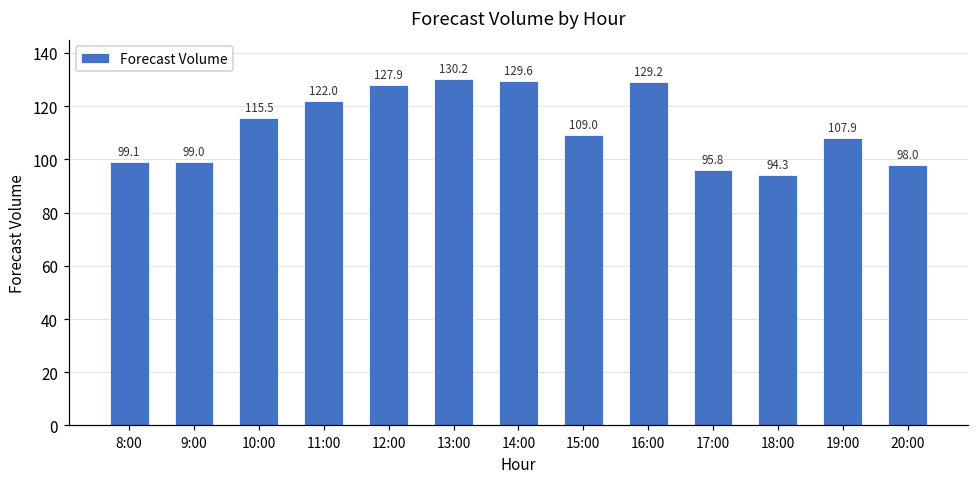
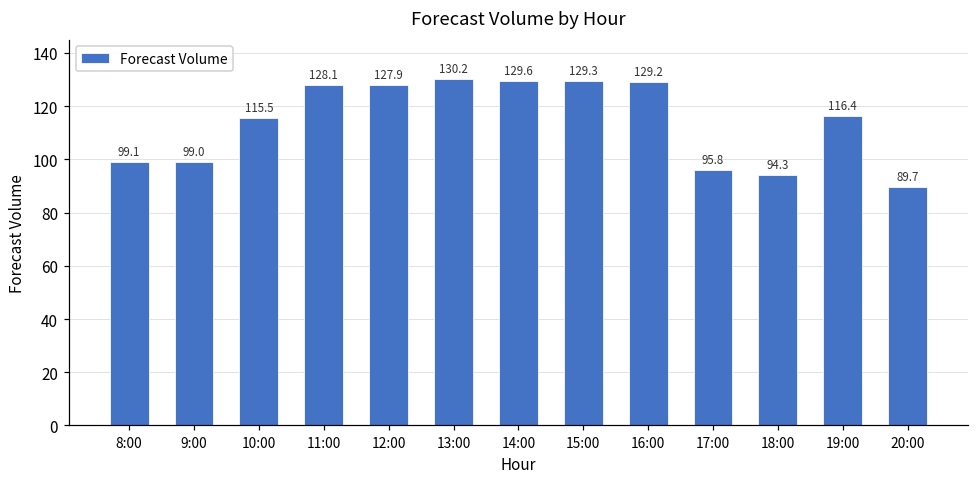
11:00: 122.0 -> 128.1
15:00: 109.0 -> 129.3
19:00: 107.9 -> 116.4
20:00: 98.0 -> 89.7
